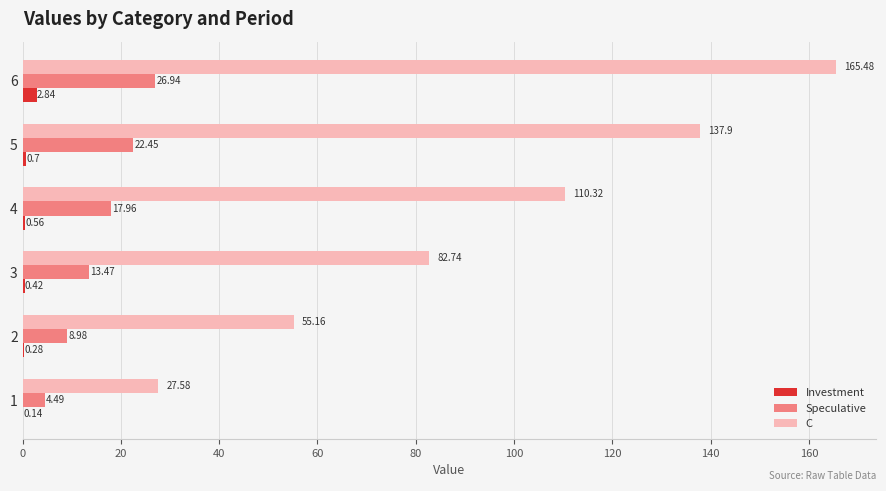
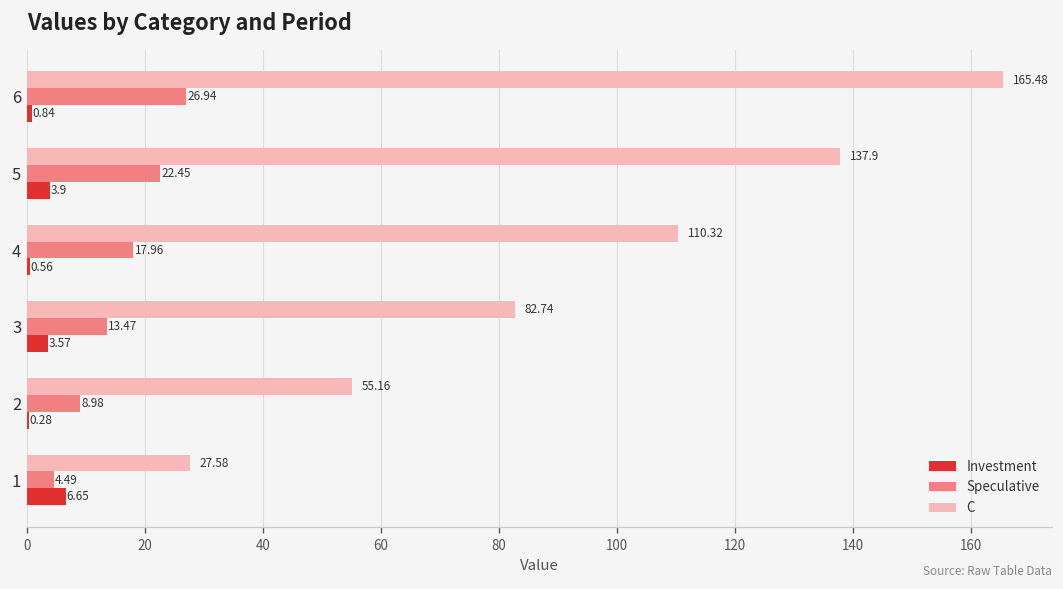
Investment, 6: 2.84 -> 0.84
Investment, 5: 0.7 -> 3.9
Investment, 3: 0.42 -> 3.57
Investment, 1: 0.14 -> 6.65
